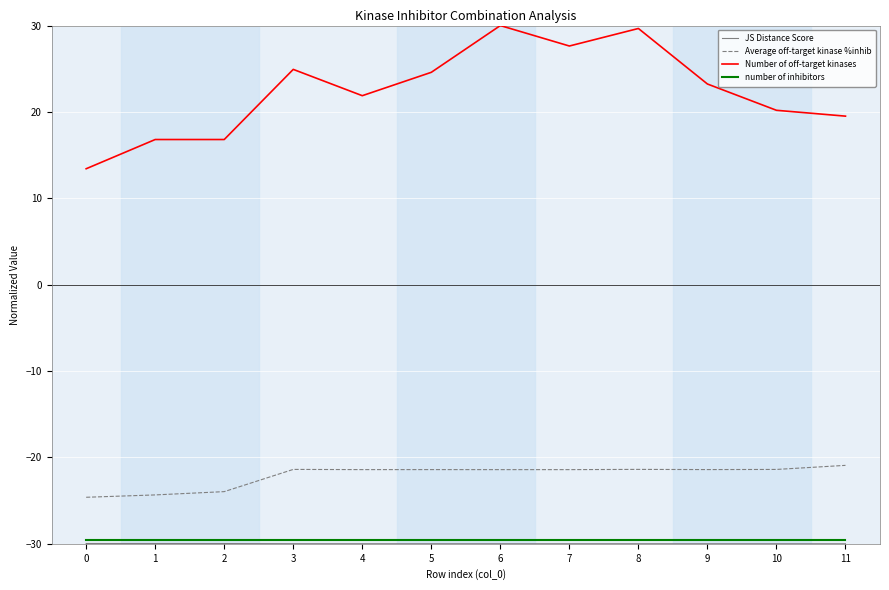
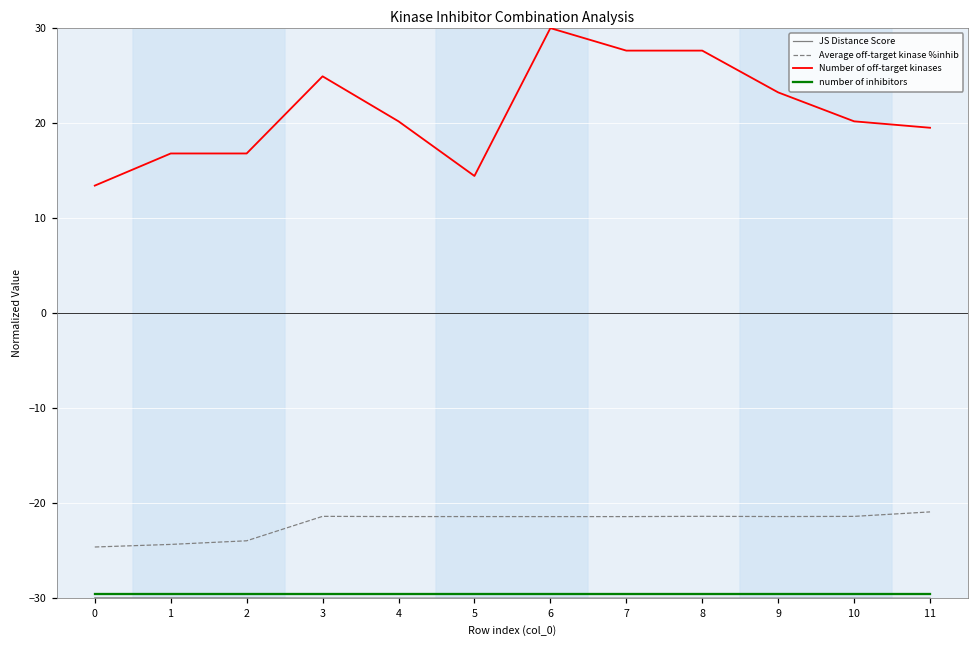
Number of off-target kinases, 4: 22 -> 20
Number of off-target kinases, 5: 25 -> 14
Number of off-target kinases, 8: 30 -> 28
